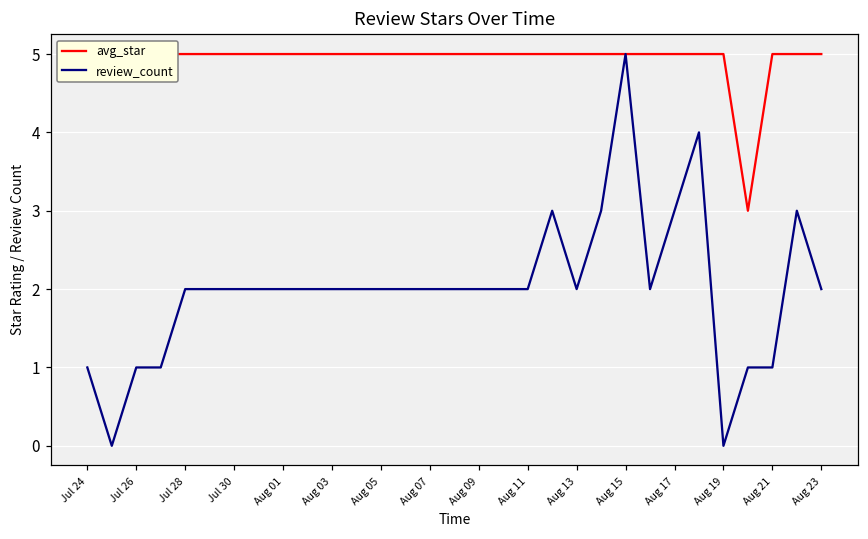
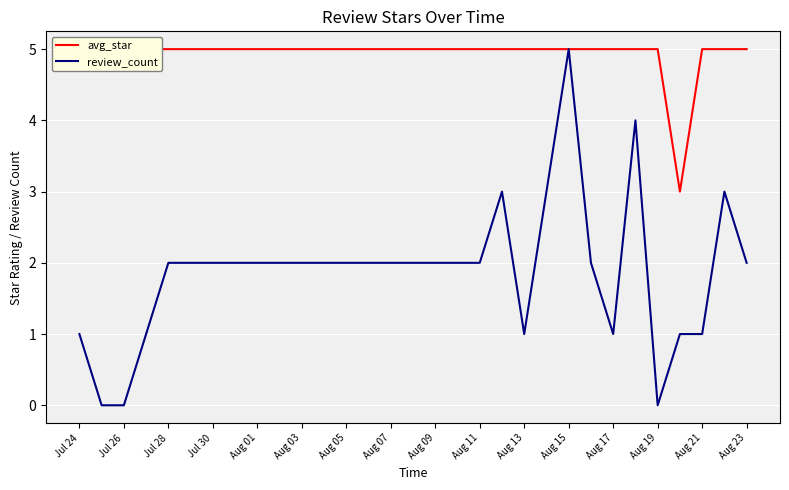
review_count, Jul 26: 1 -> 0
review_count, Aug 13: 2 -> 1
review_count, Aug 17: 3 -> 1
